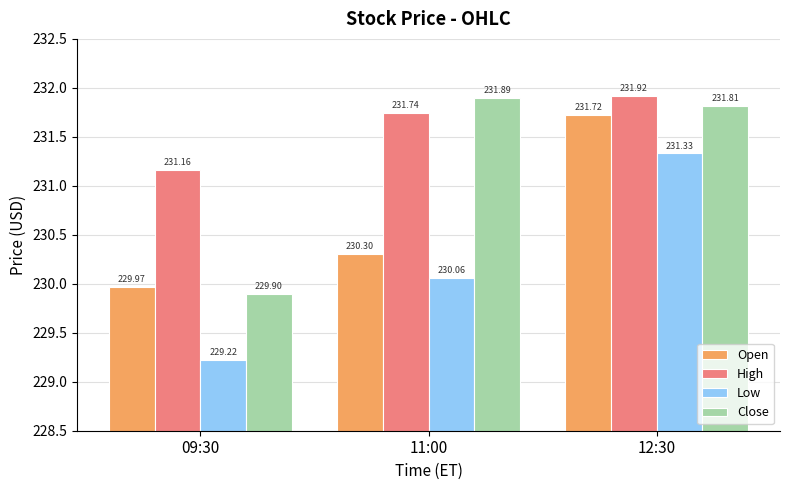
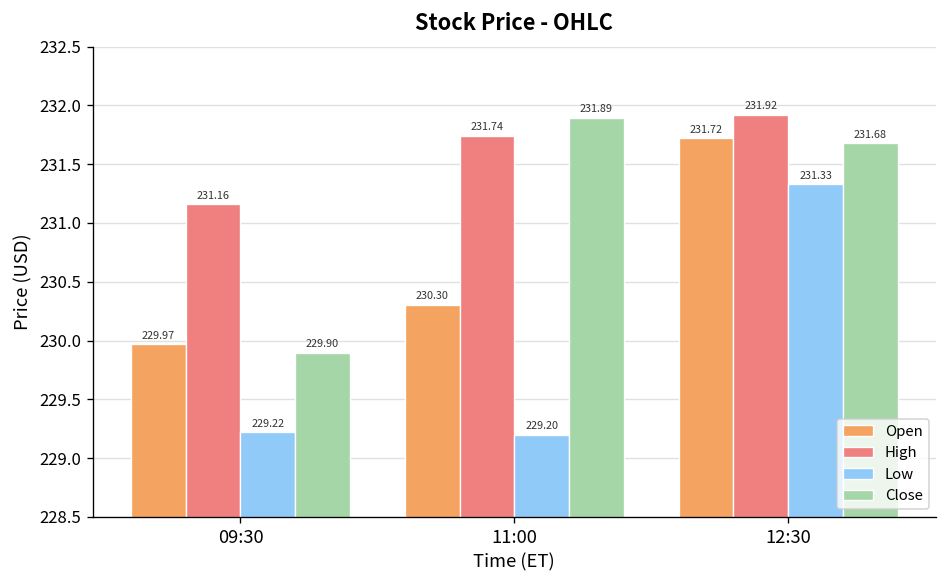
Low, 11:00: 230.06 -> 229.20
Close, 12:30: 231.81 -> 231.68
